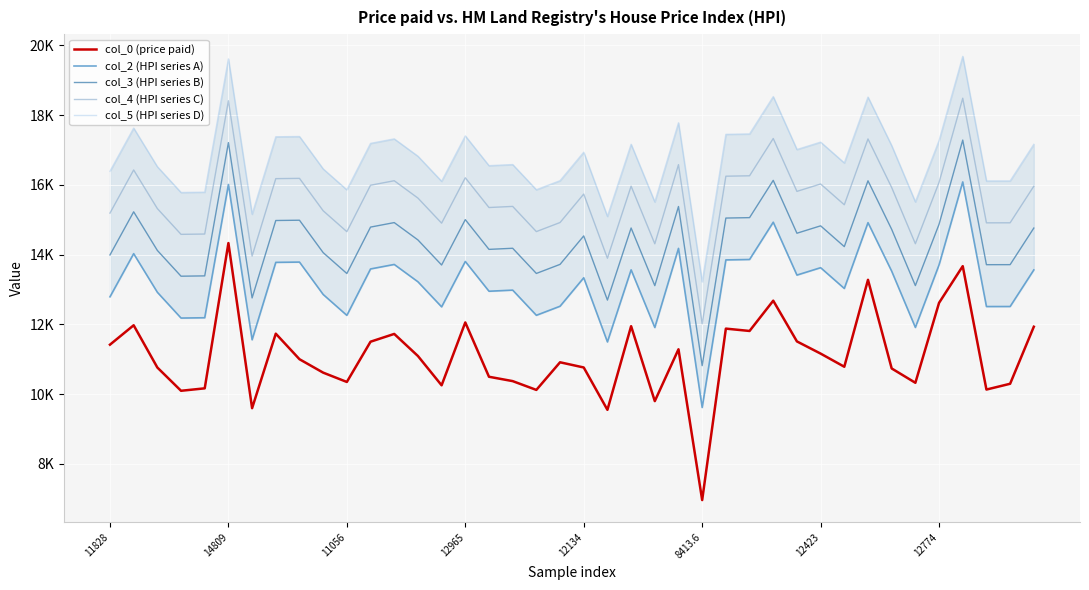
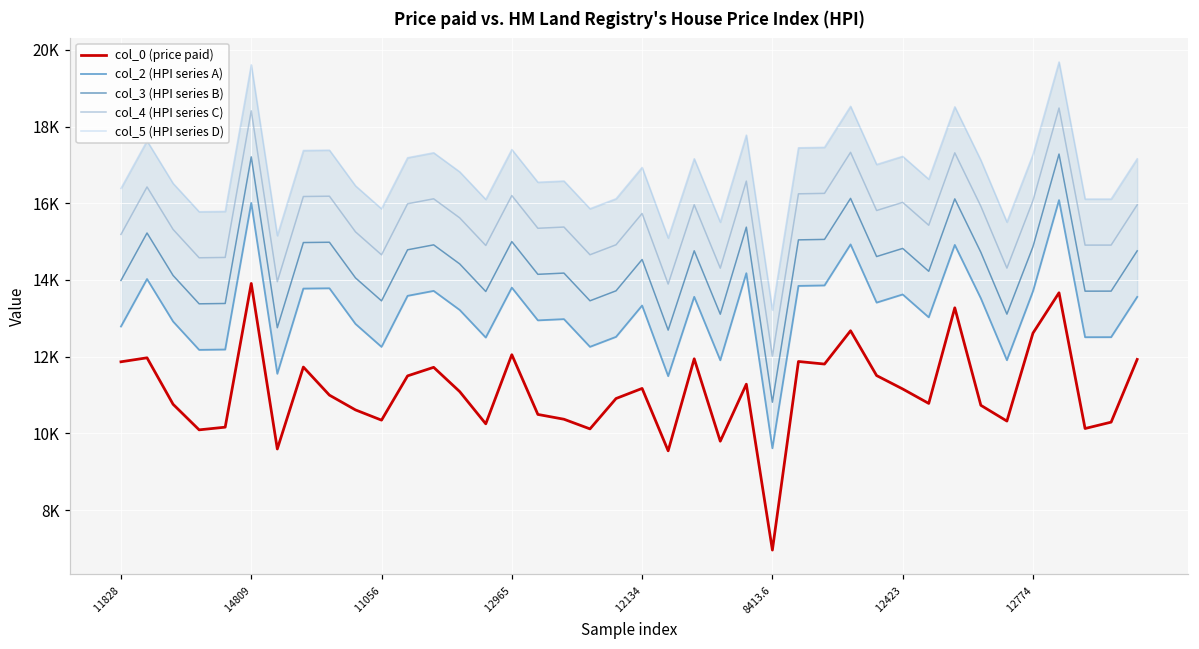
col_0 (price paid), 11828: 11400 -> 11900
col_0 (price paid), 14809: 14300 -> 13900
col_0 (price paid), 12134: 10800 -> 11200
